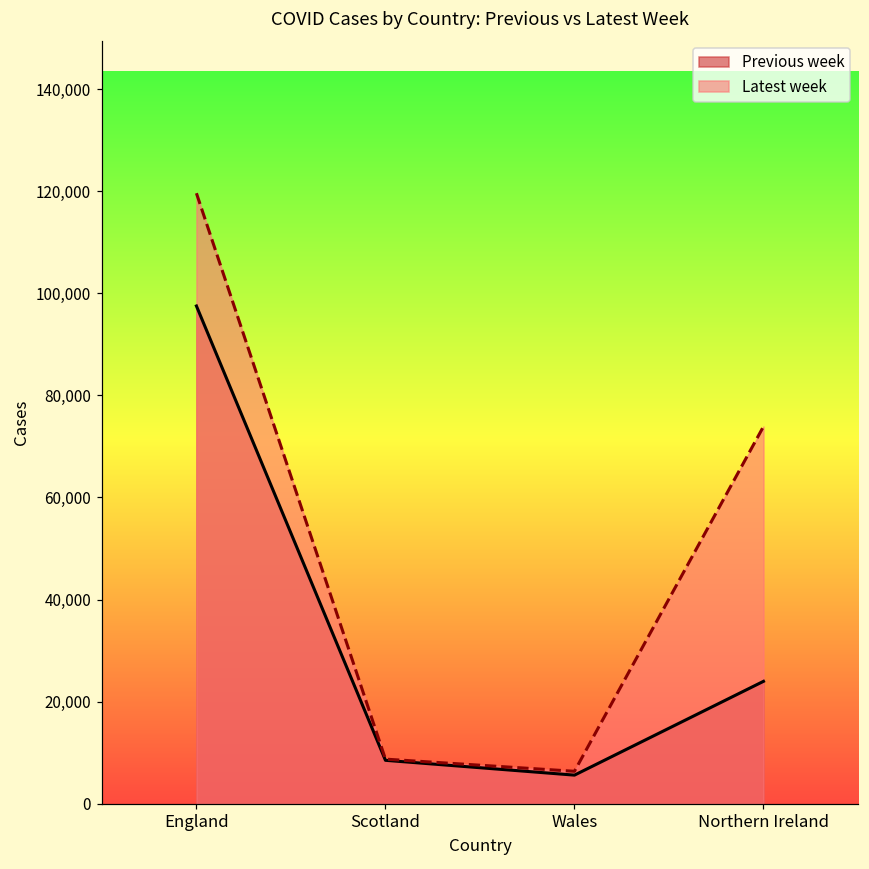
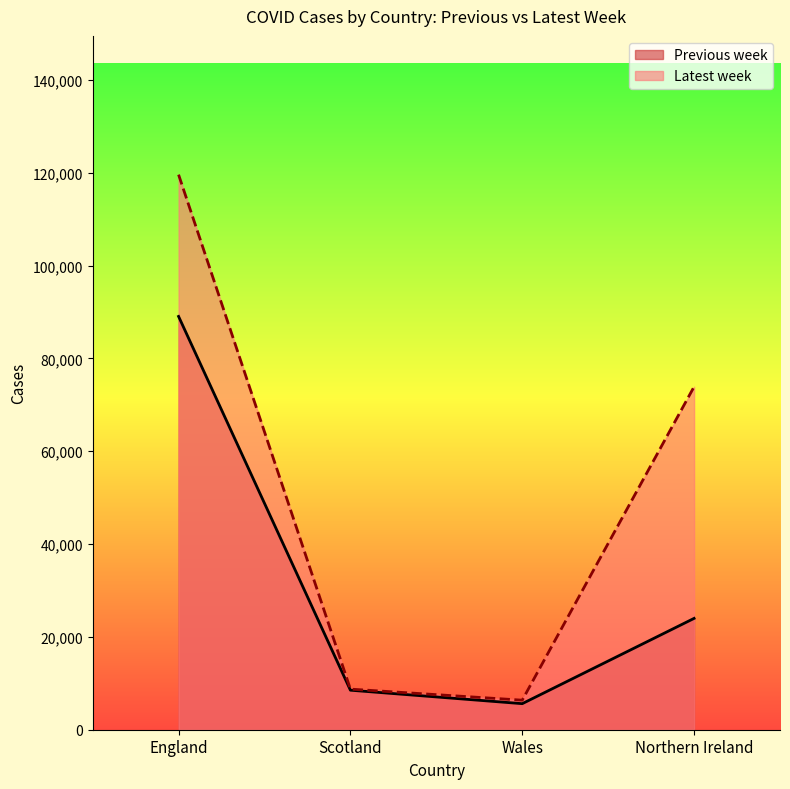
Previous week, England: 98,000 -> 89,000
